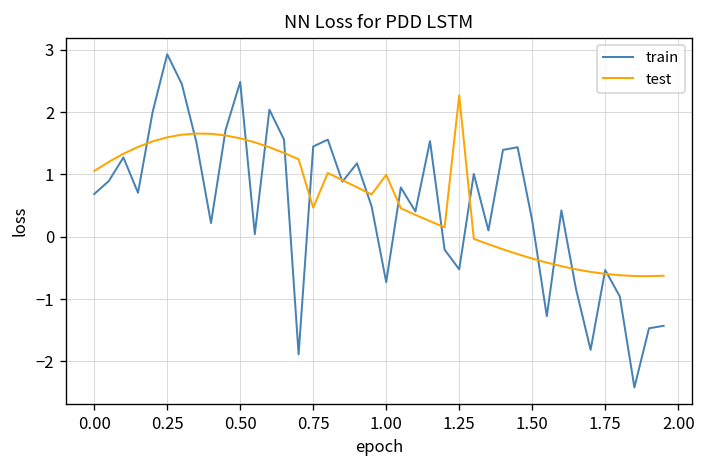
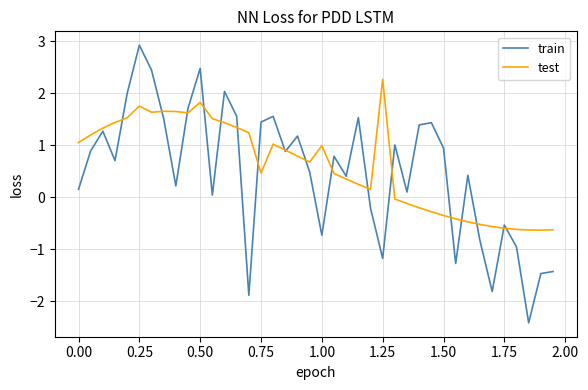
train, 0.00: 0.7 -> 0.2
test, 0.25: 1.6 -> 1.8
test, 0.50: 1.6 -> 1.8
train, 1.25: -0.5 -> -1.2
train, 1.50: 0.3 -> 0.9
